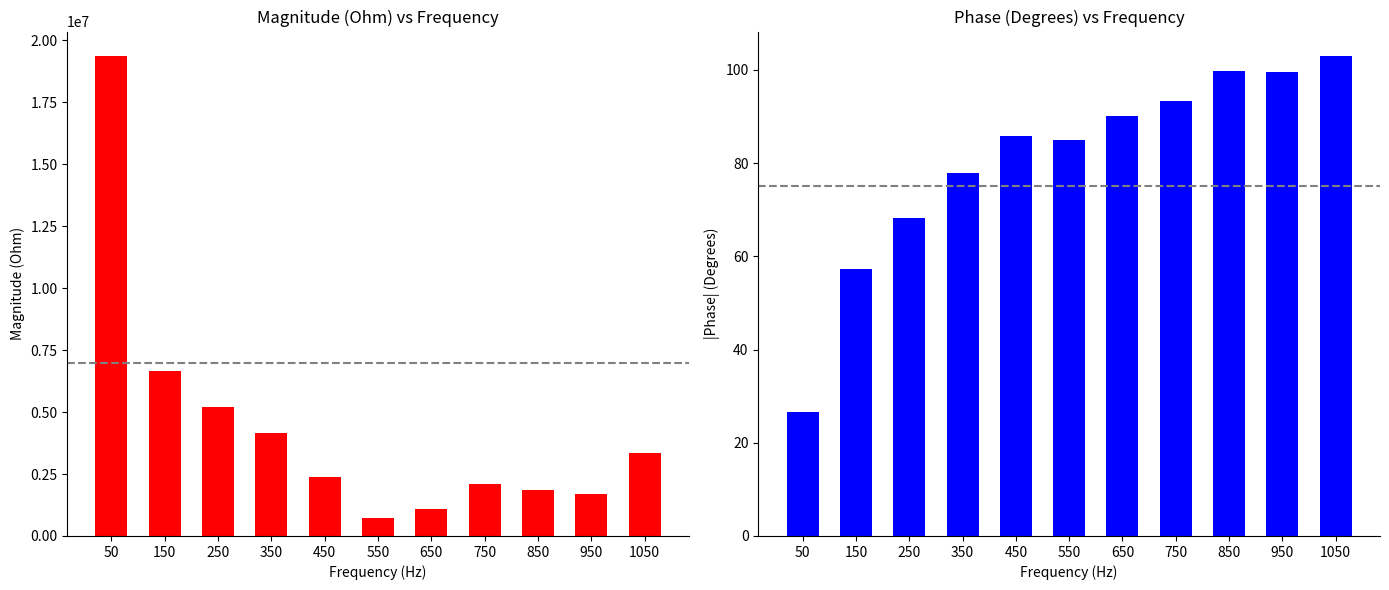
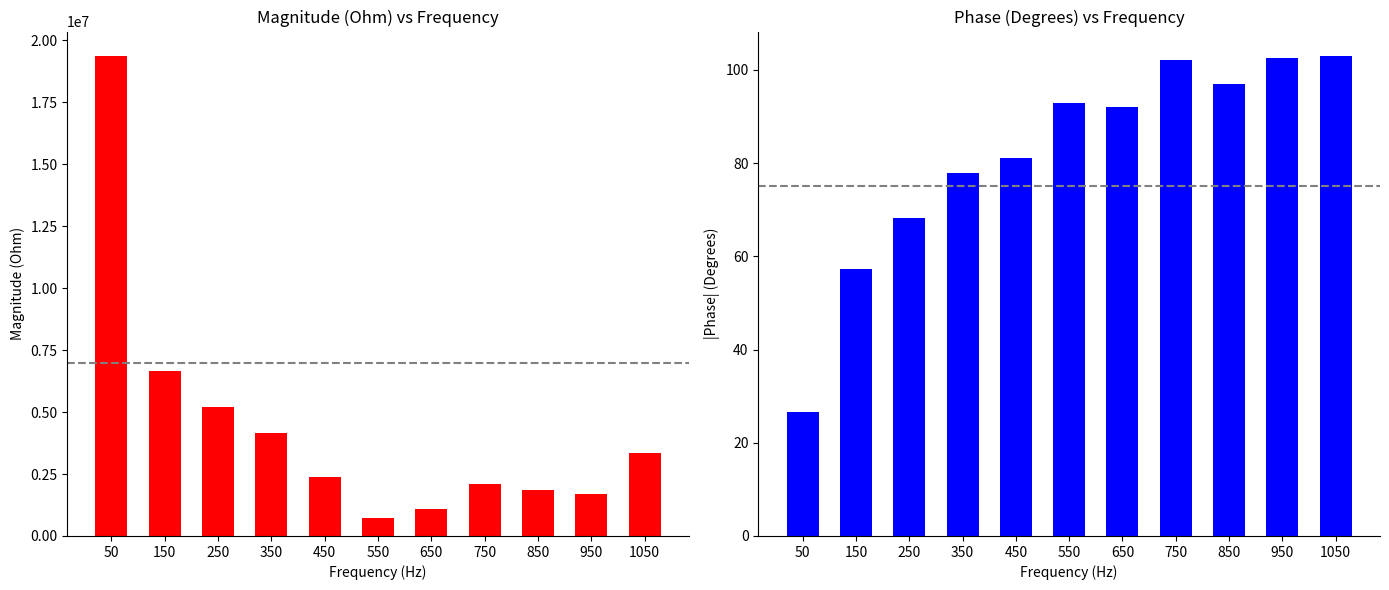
Phase (Degrees) vs Frequency, 450: 86 -> 81
Phase (Degrees) vs Frequency, 550: 85 -> 93
Phase (Degrees) vs Frequency, 650: 90 -> 92
Phase (Degrees) vs Frequency, 750: 93 -> 102
Phase (Degrees) vs Frequency, 850: 100 -> 97
Phase (Degrees) vs Frequency, 950: 100 -> 103
